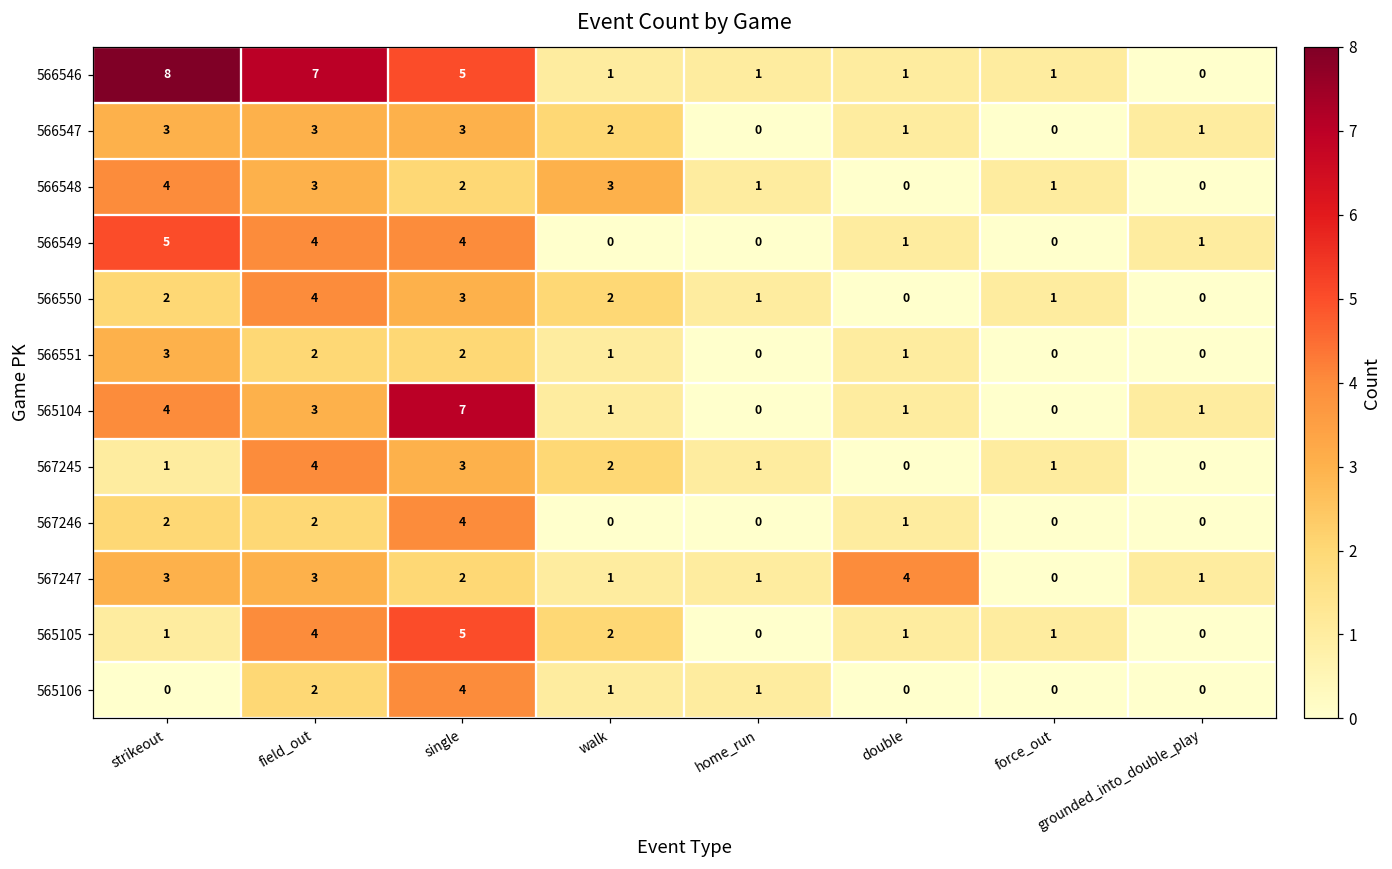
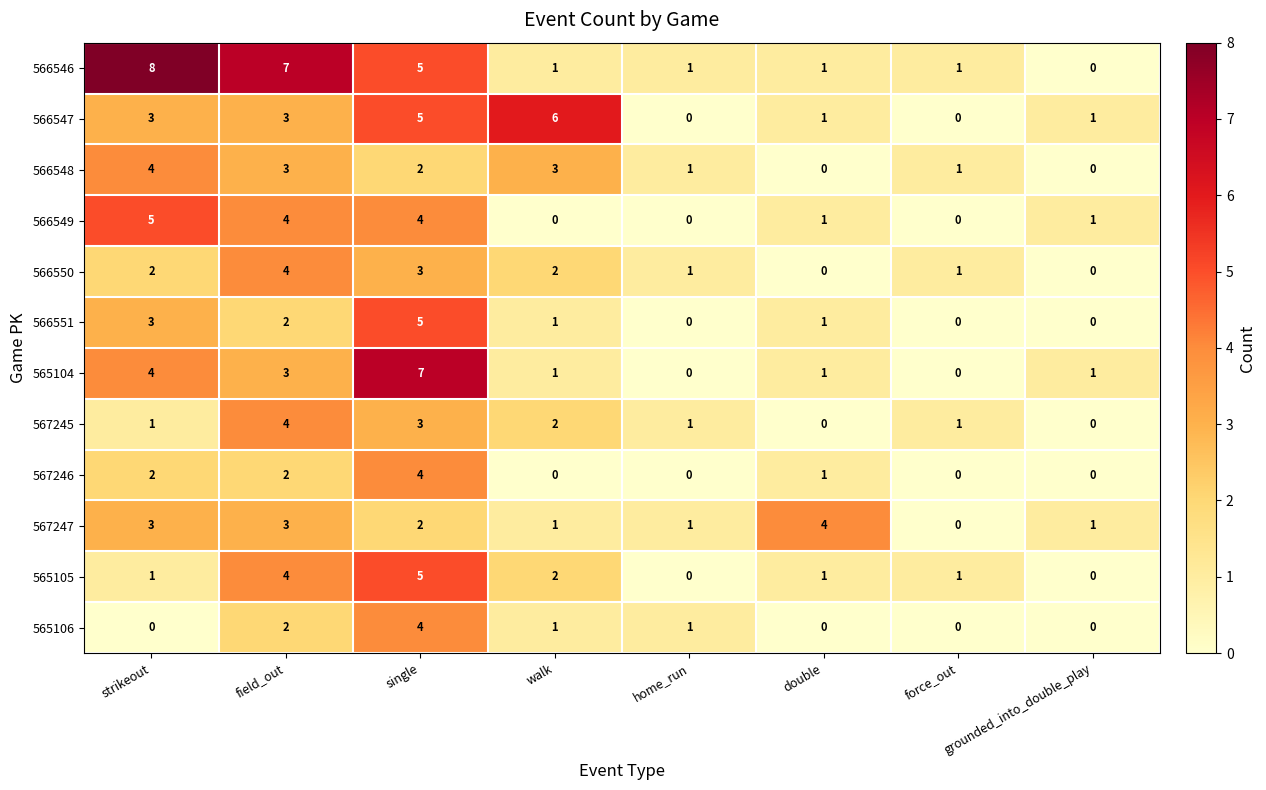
566547, single: 3 -> 5
566547, walk: 2 -> 6
566551, single: 2 -> 5
